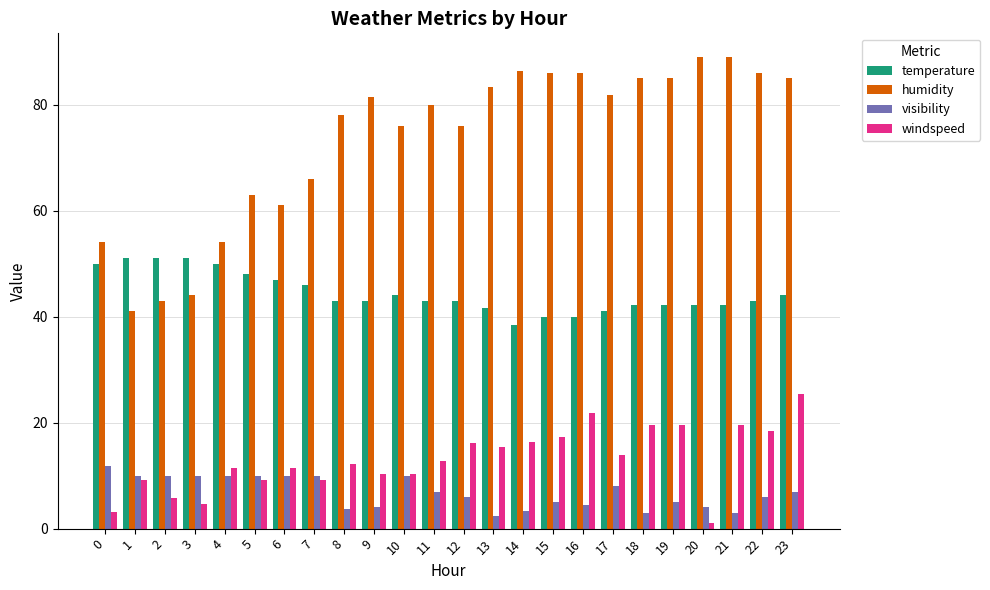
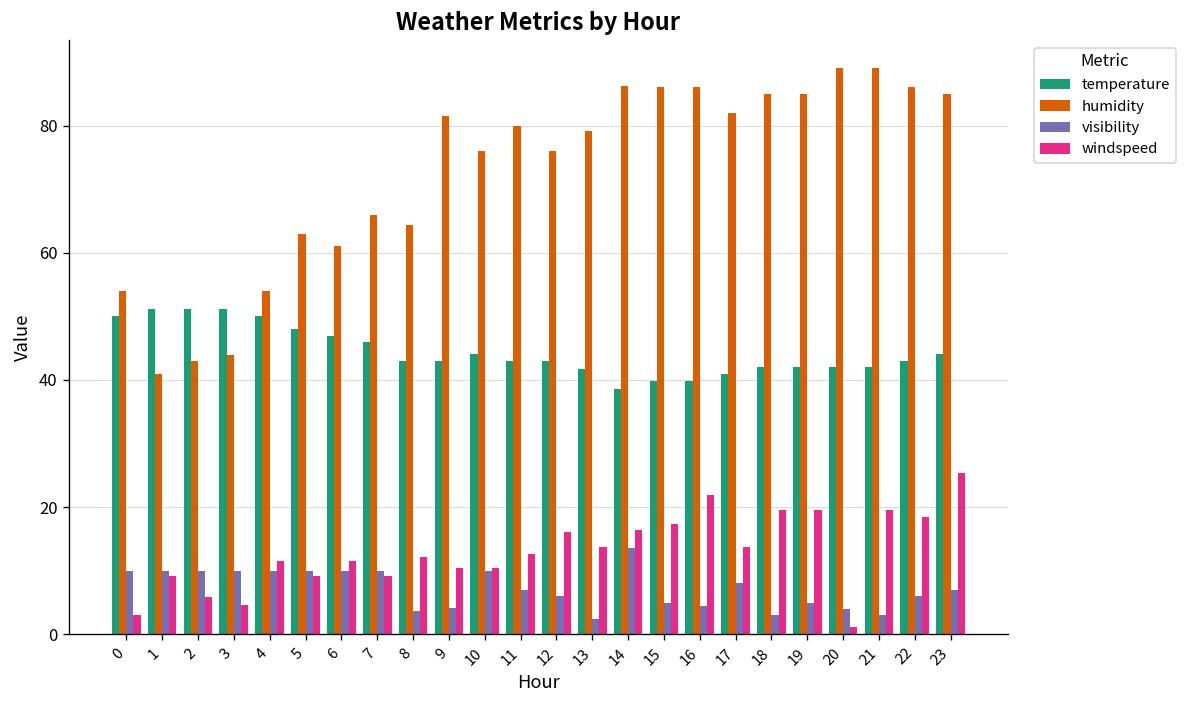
visibility, 0: 12 -> 10
humidity, 8: 78 -> 64
humidity, 13: 83 -> 79
windspeed, 13: 15 -> 14
visibility, 14: 3 -> 14
